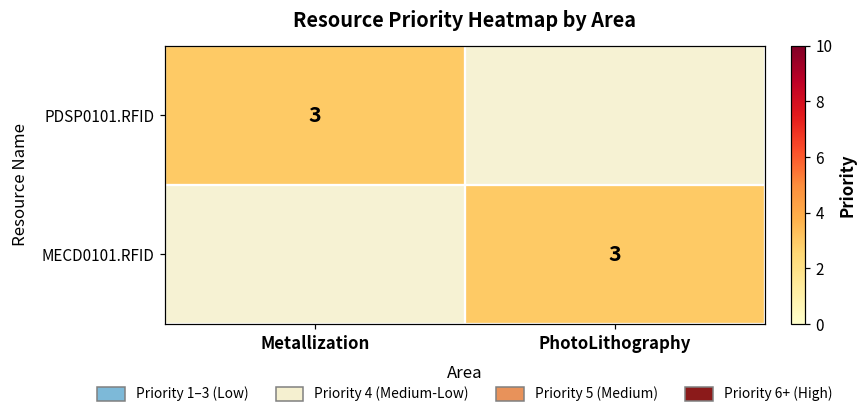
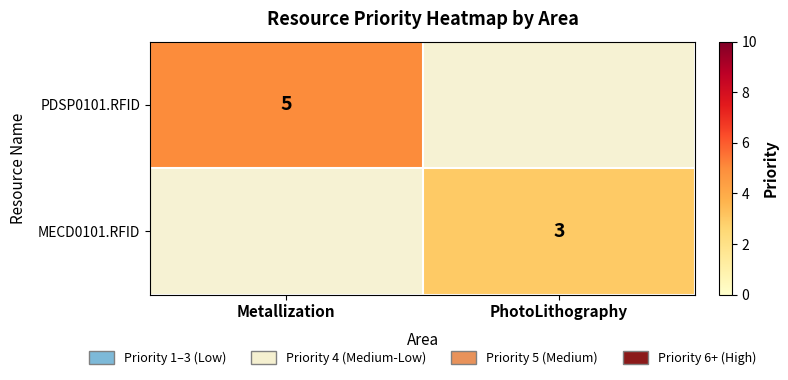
PDSP0101.RFID, Metallization: 3 -> 5
